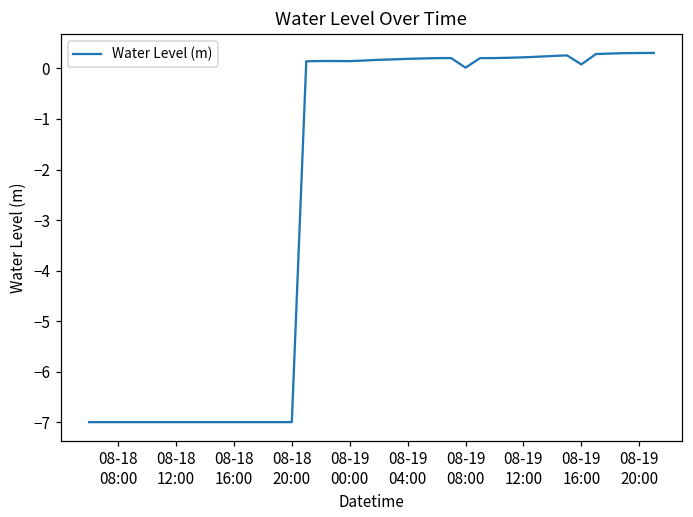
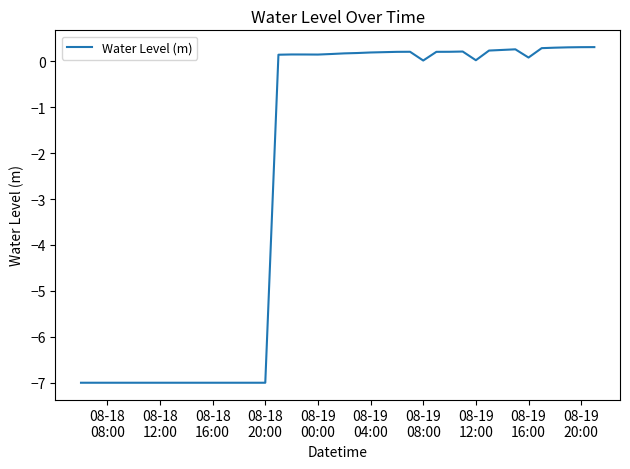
08-19 12:00: 0.2 -> 0.0
